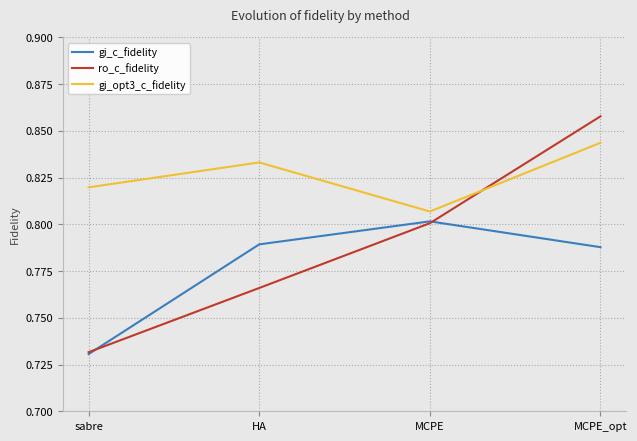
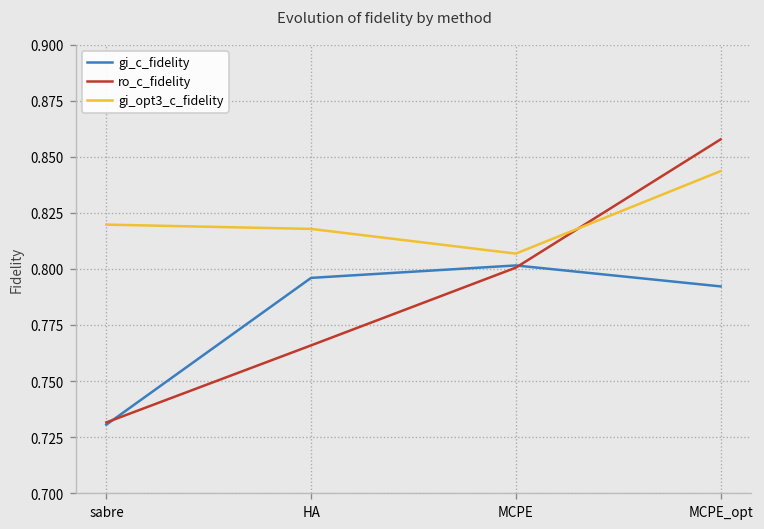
gi_c_fidelity, HA: 0.789 -> 0.796
gi_opt3_c_fidelity, HA: 0.833 -> 0.818
gi_c_fidelity, MCPE_opt: 0.788 -> 0.792
